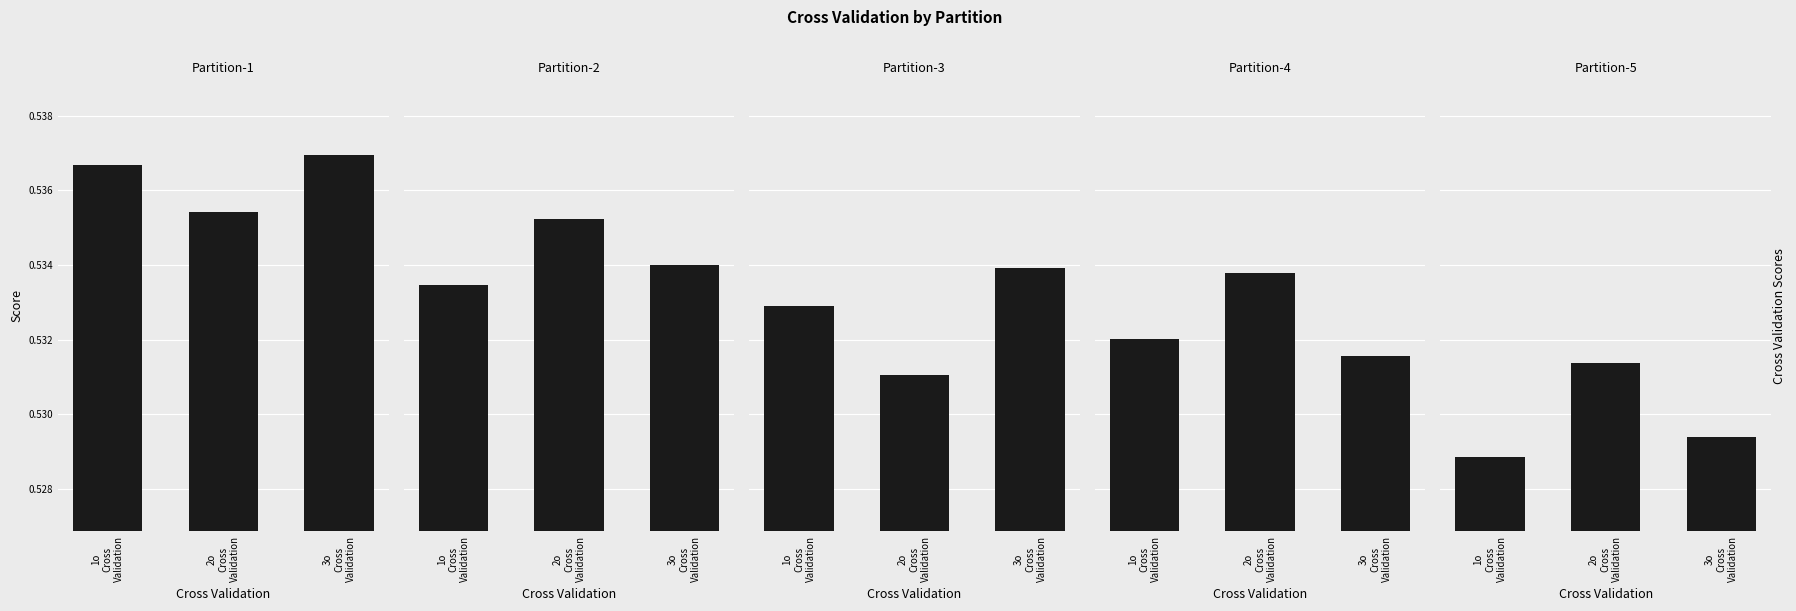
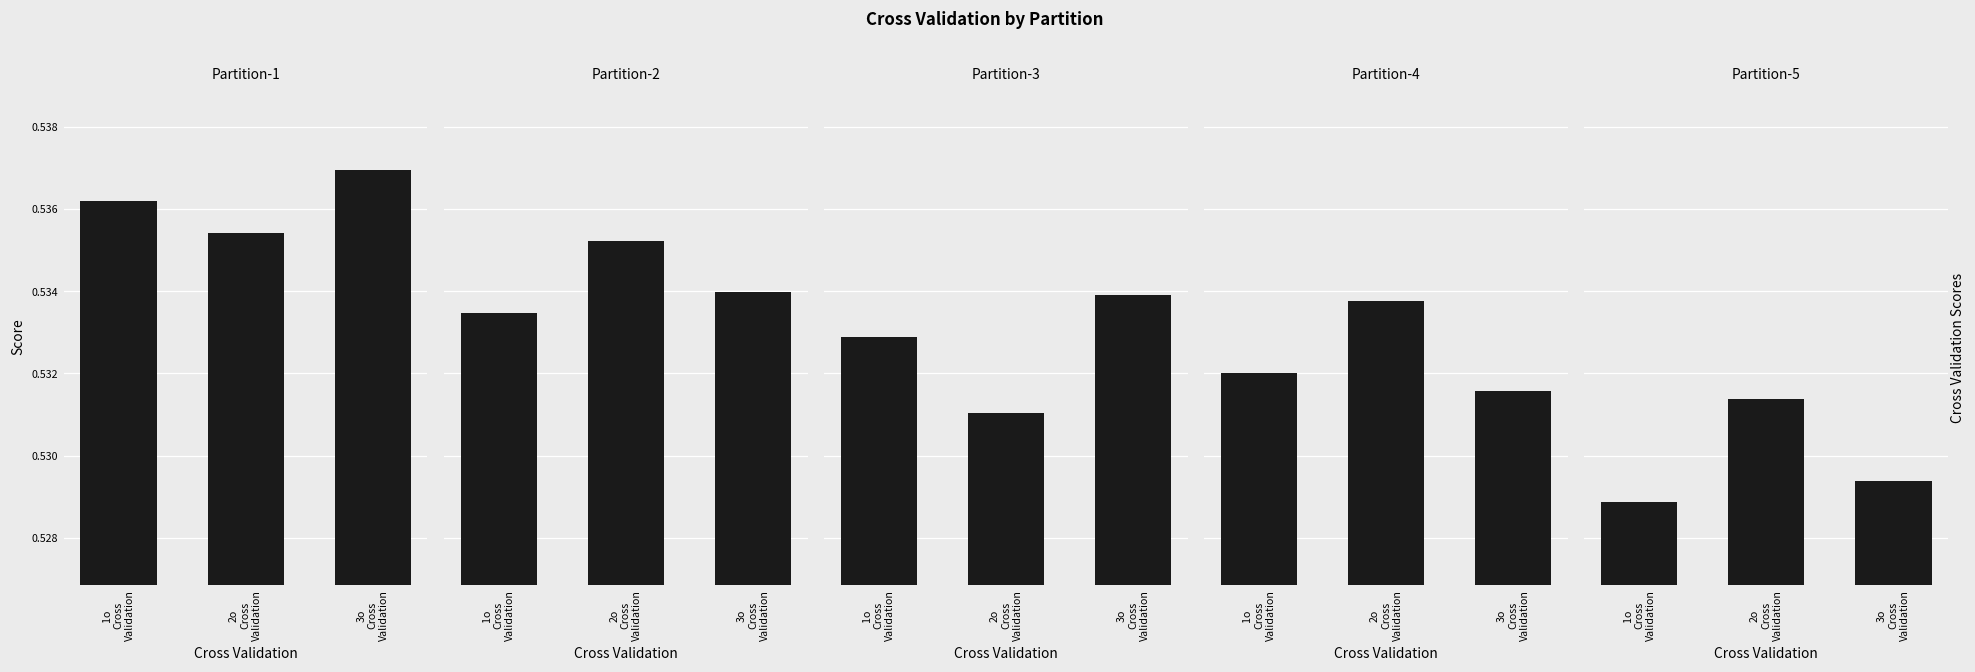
Partition-1, 1o Cross Validation: 0.5367 -> 0.5362
